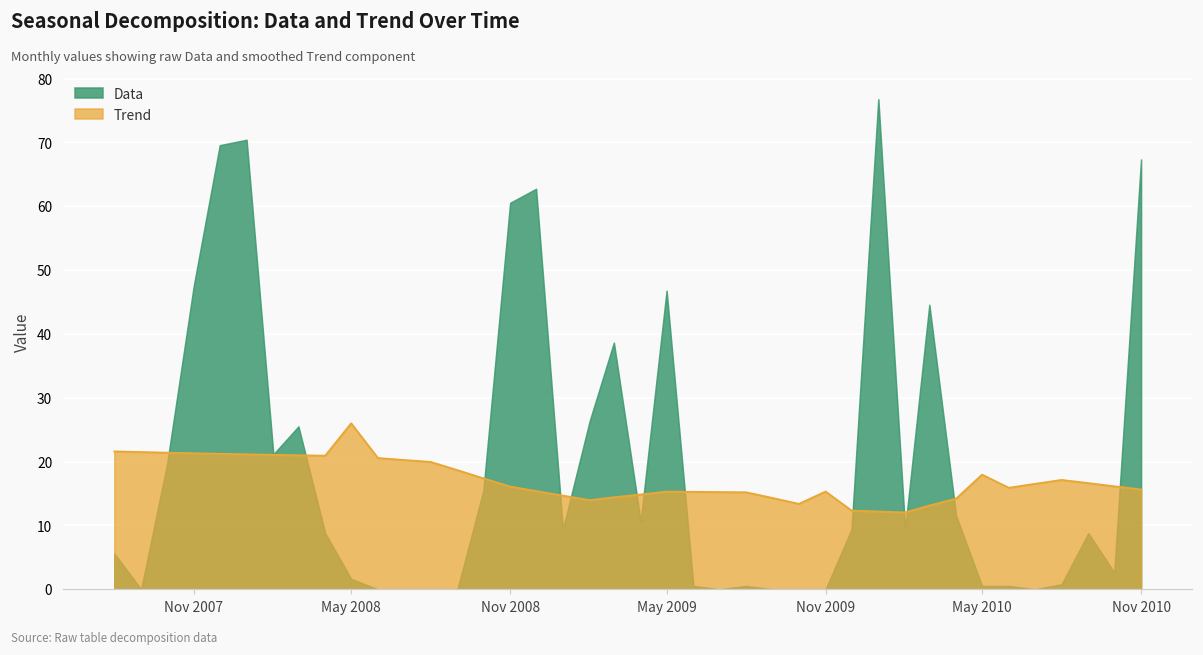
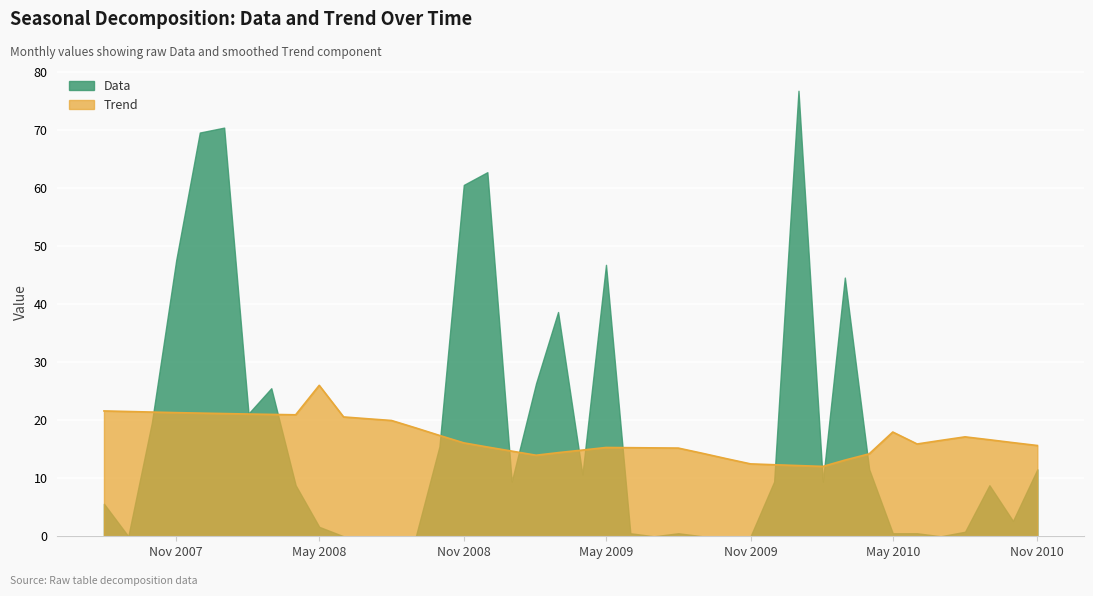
Trend, Nov 2009: 15 -> 12
Data, Nov 2010: 67 -> 12
